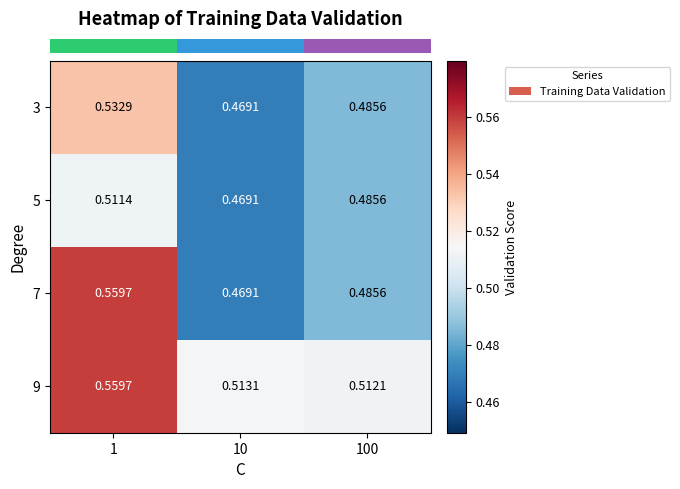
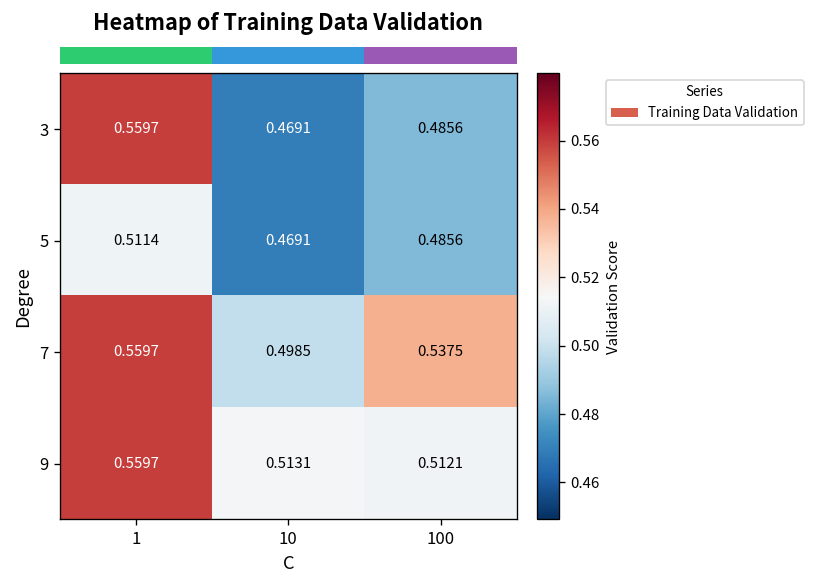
3, 1: 0.5329 -> 0.5597
7, 10: 0.4691 -> 0.4985
7, 100: 0.4856 -> 0.5375
